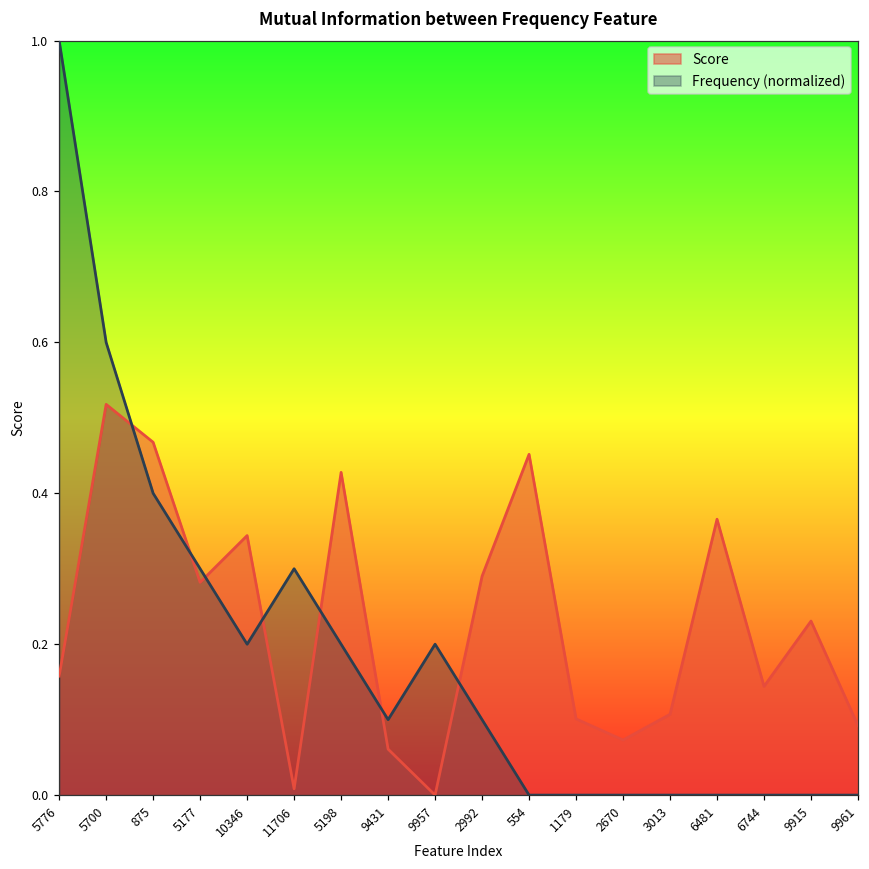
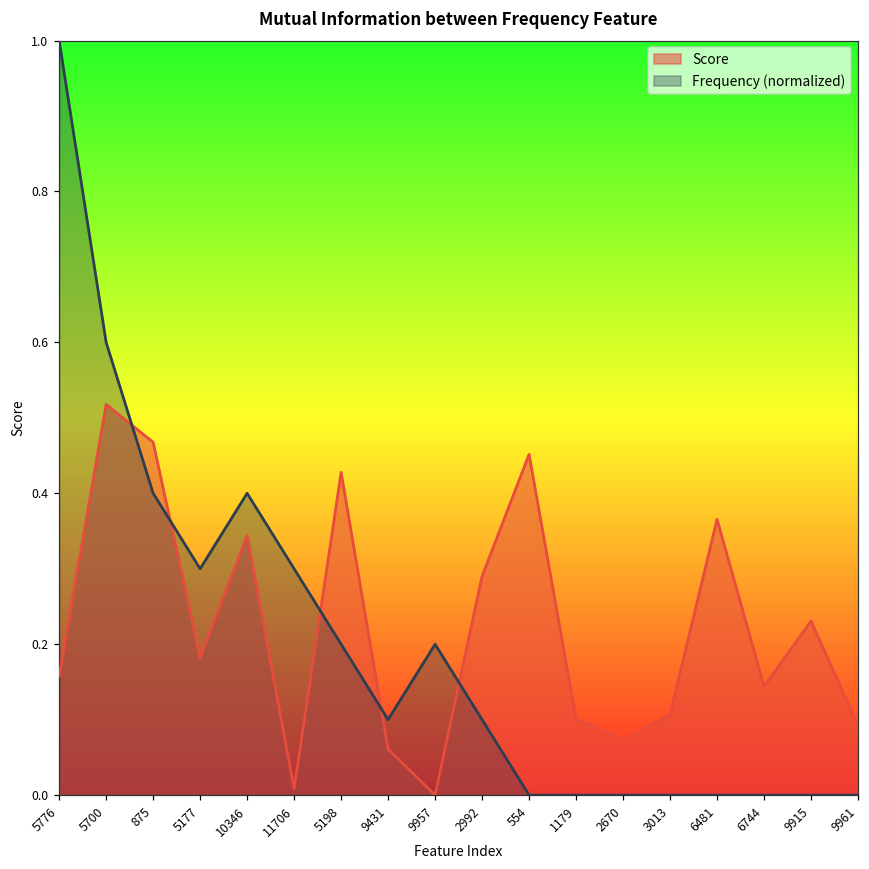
Score, 5177: 0.28 -> 0.18
Frequency (normalized), 10346: 0.20 -> 0.40
